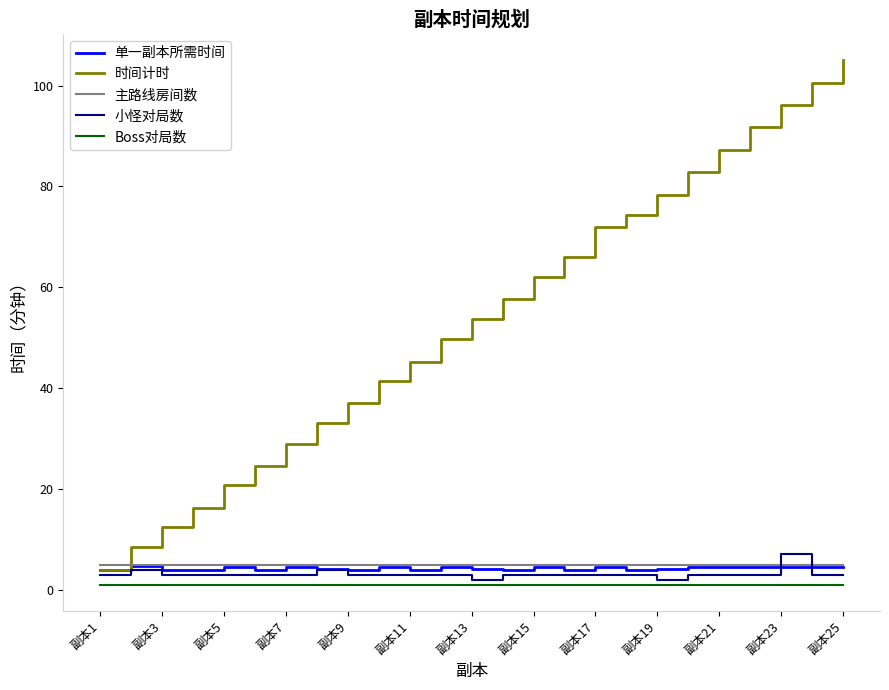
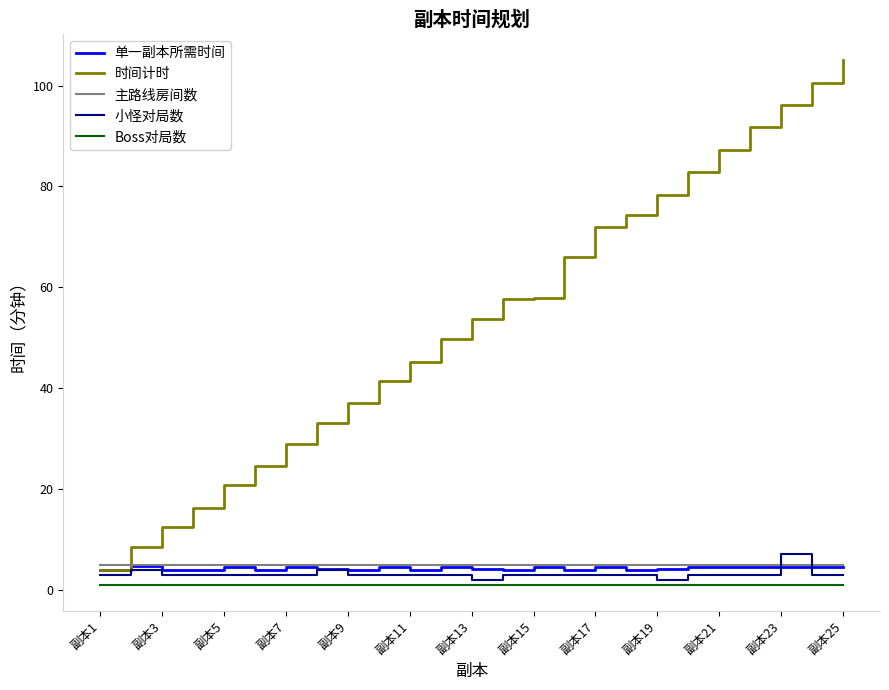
时间计时, 副本15: 62 -> 58
